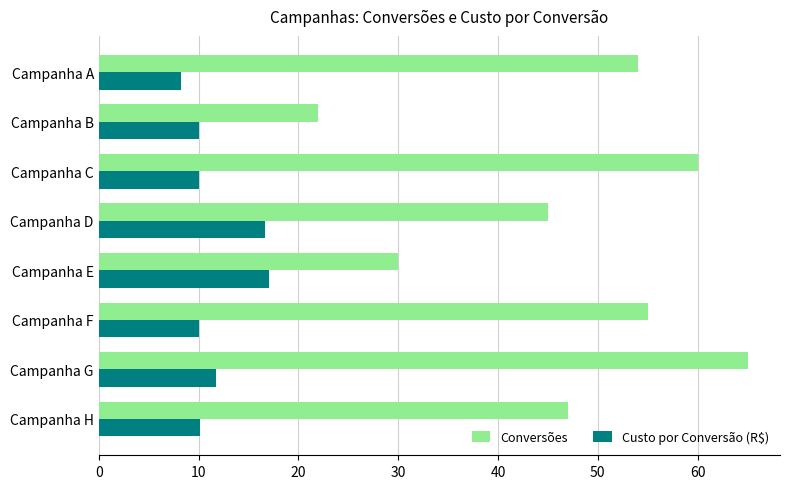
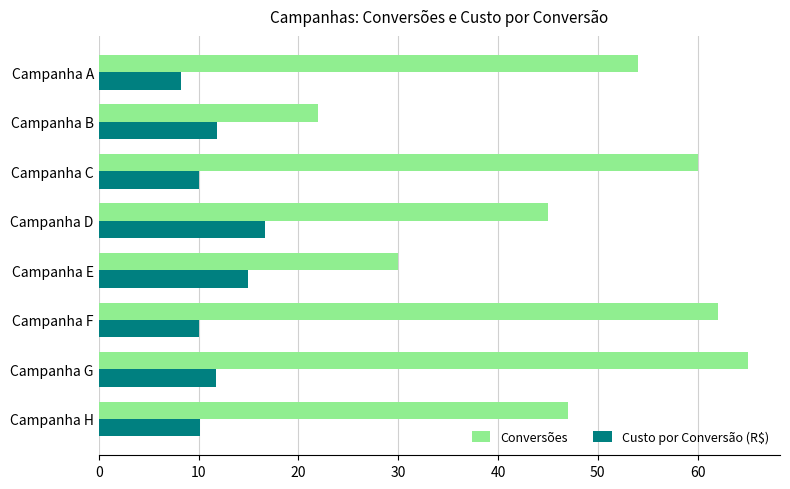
Custo por Conversão (R$), Campanha B: 10 -> 12
Custo por Conversão (R$), Campanha E: 17 -> 15
Conversões, Campanha F: 55 -> 62
